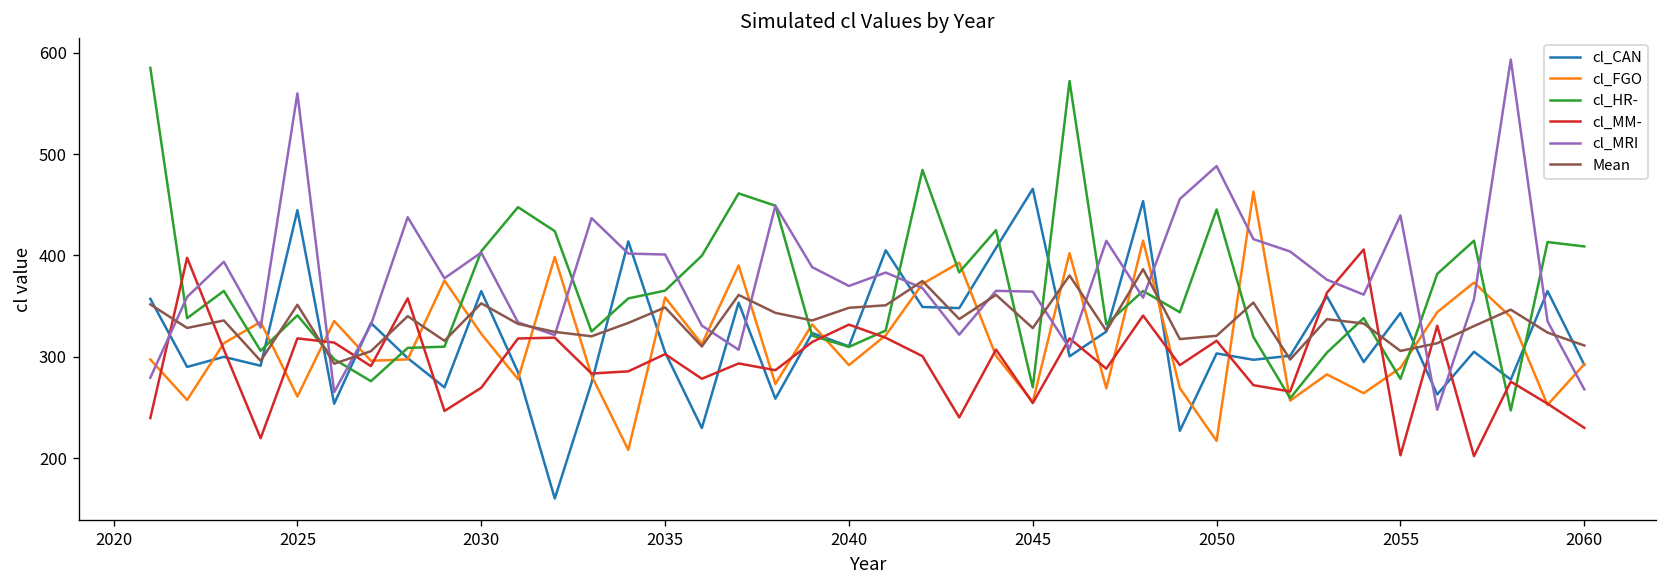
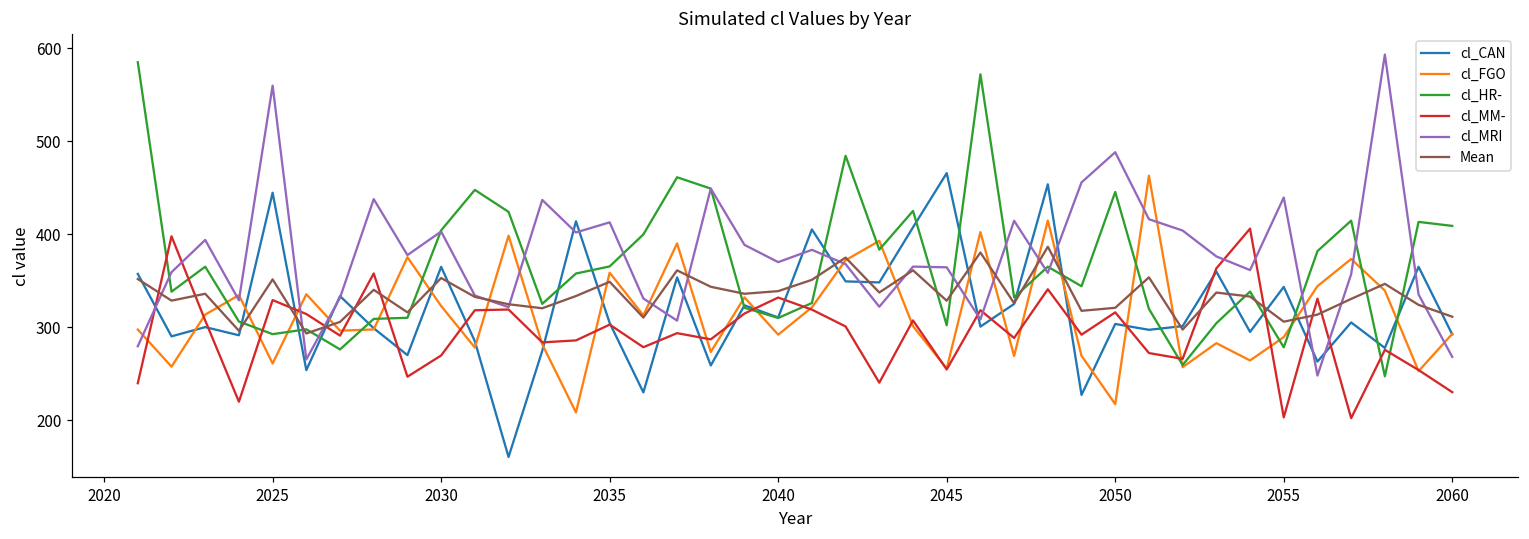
cl_HR-, 2025: 340 -> 290
cl_MM-, 2025: 320 -> 330
cl_MRI, 2035: 400 -> 410
Mean, 2040: 350 -> 340
cl_HR-, 2045: 270 -> 300
